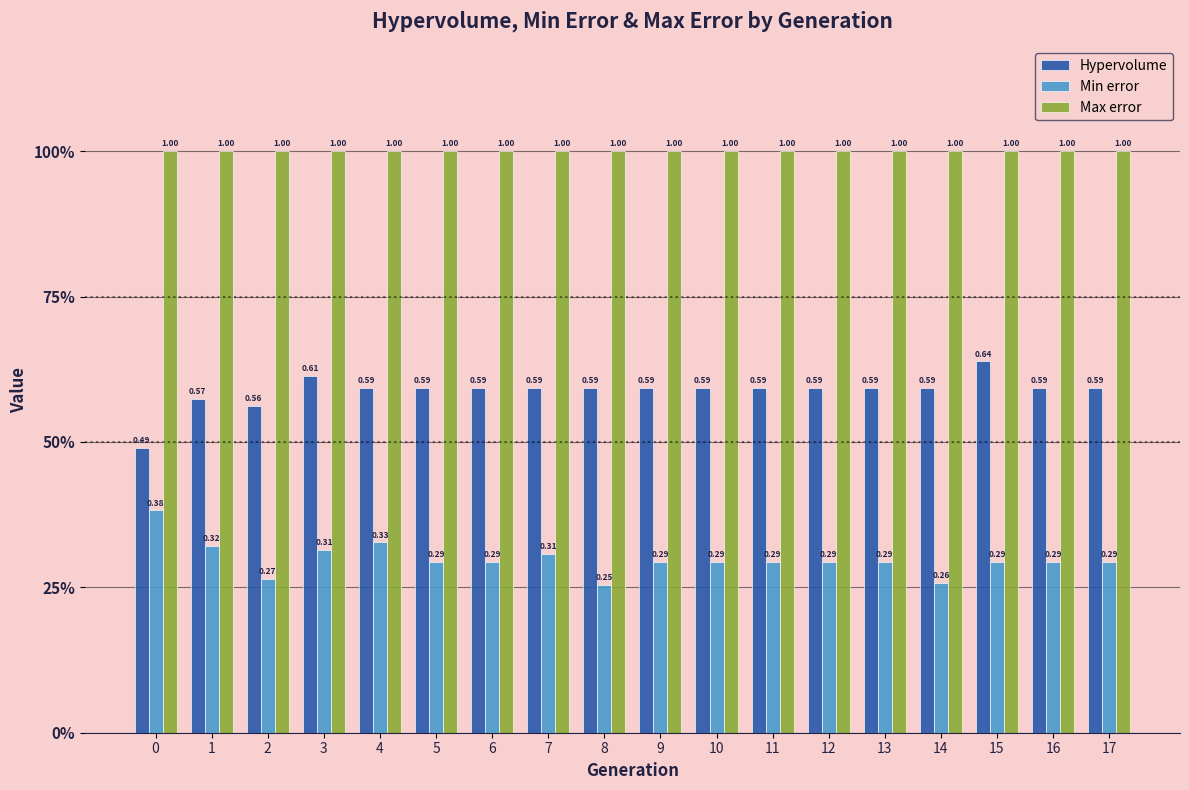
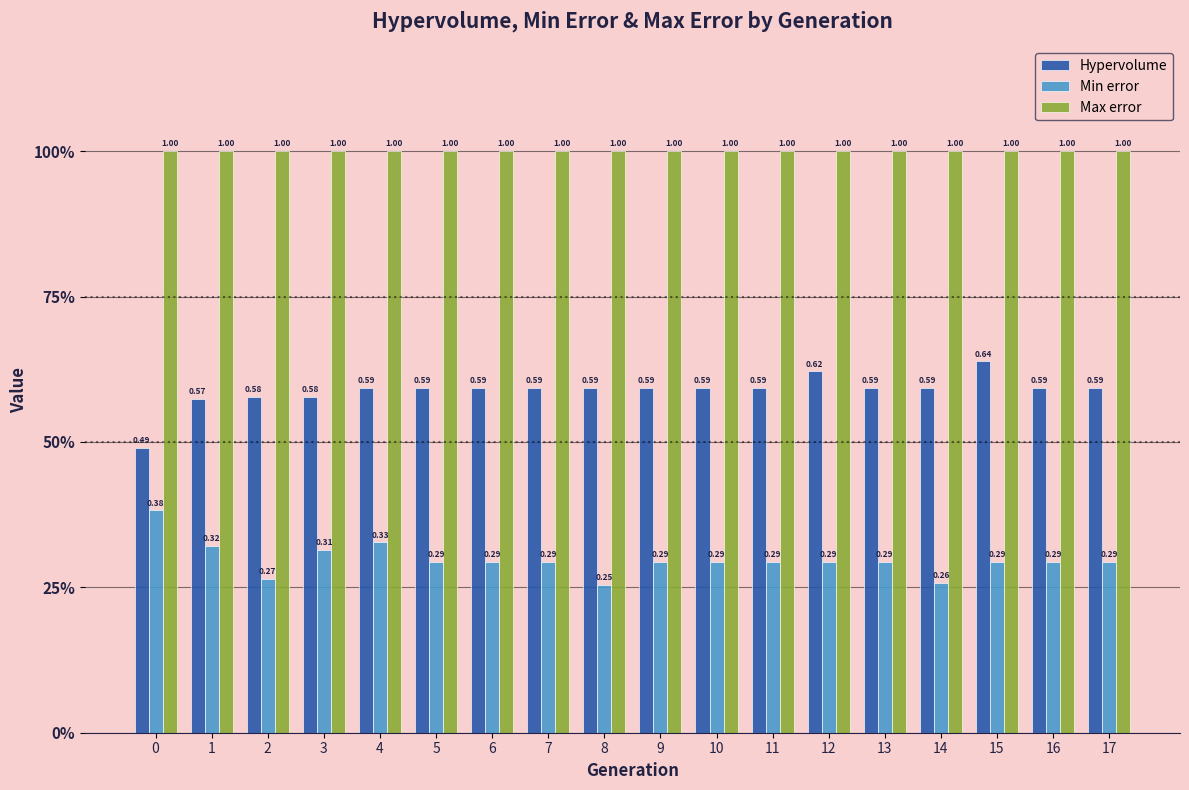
Hypervolume, 2: 0.56 -> 0.58
Hypervolume, 3: 0.61 -> 0.58
Min error, 7: 0.31 -> 0.29
Hypervolume, 12: 0.59 -> 0.62
